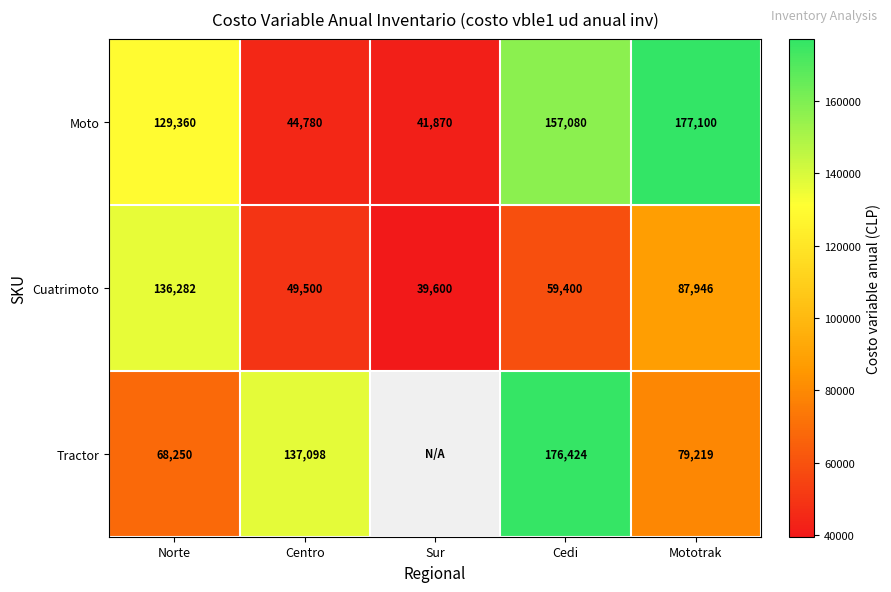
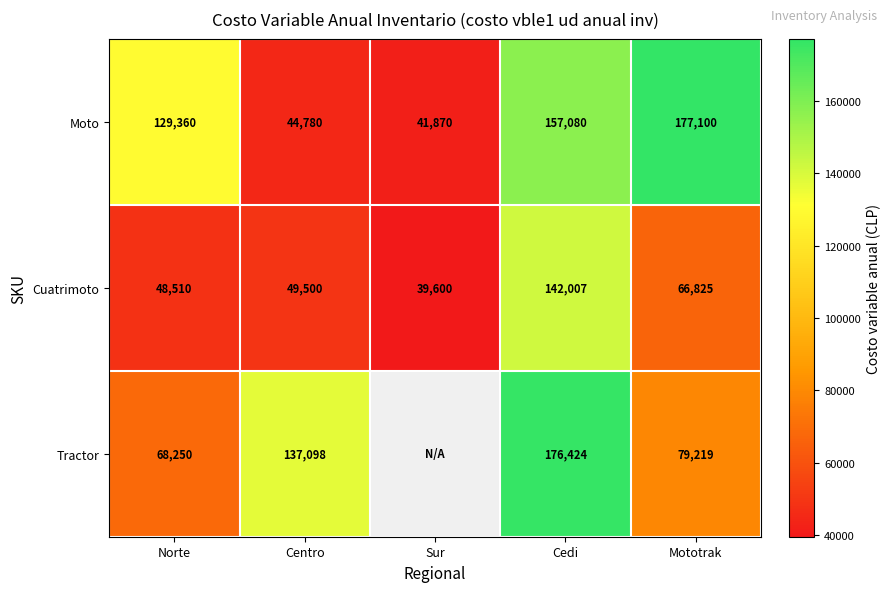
Cuatrimoto, Norte: 136,282 -> 48,510
Cuatrimoto, Cedi: 59,400 -> 142,007
Cuatrimoto, Mototrak: 87,946 -> 66,825
